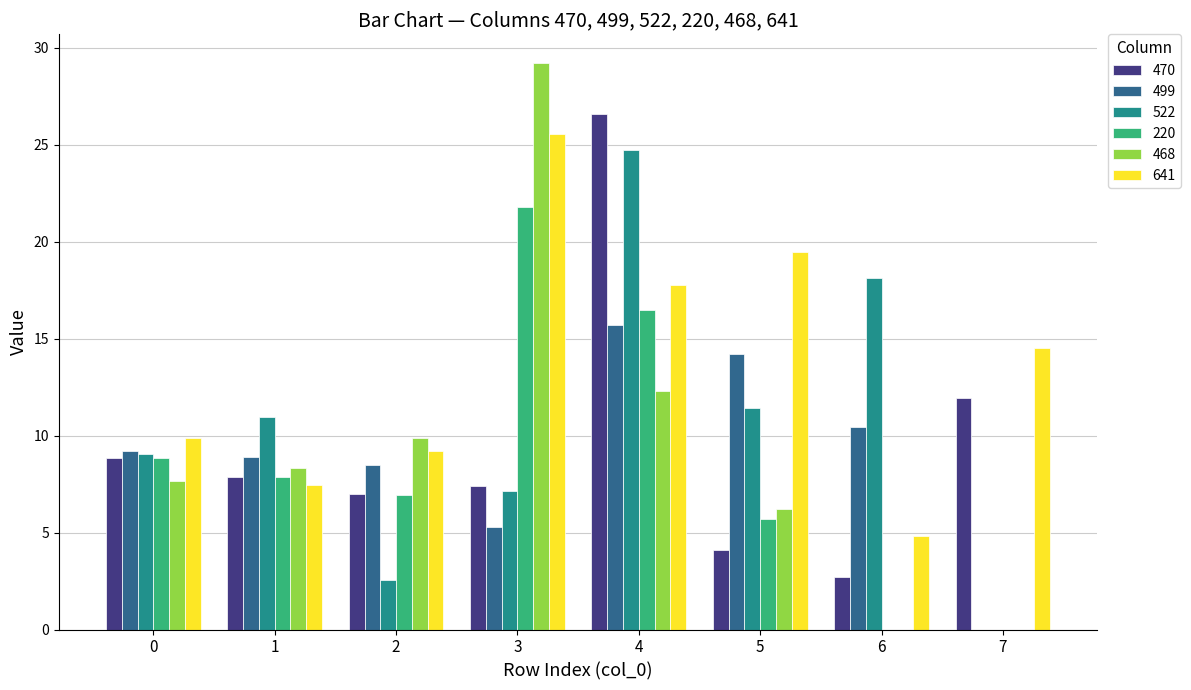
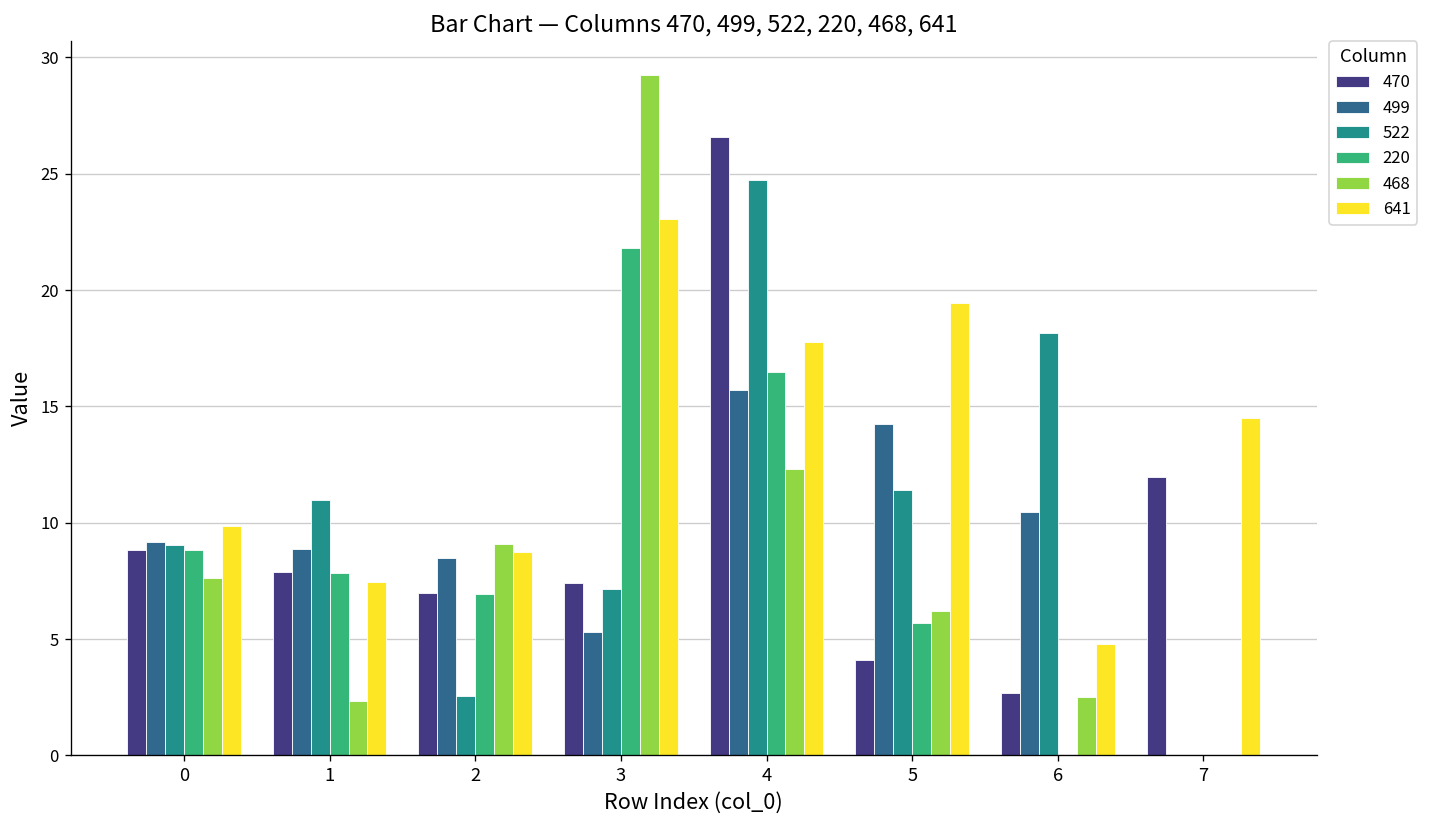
468, 1: 8.3 -> 2.4
468, 2: 9.9 -> 9.1
641, 2: 9.2 -> 8.8
641, 3: 25.6 -> 23.1
468, 6: 0.0 -> 2.5
